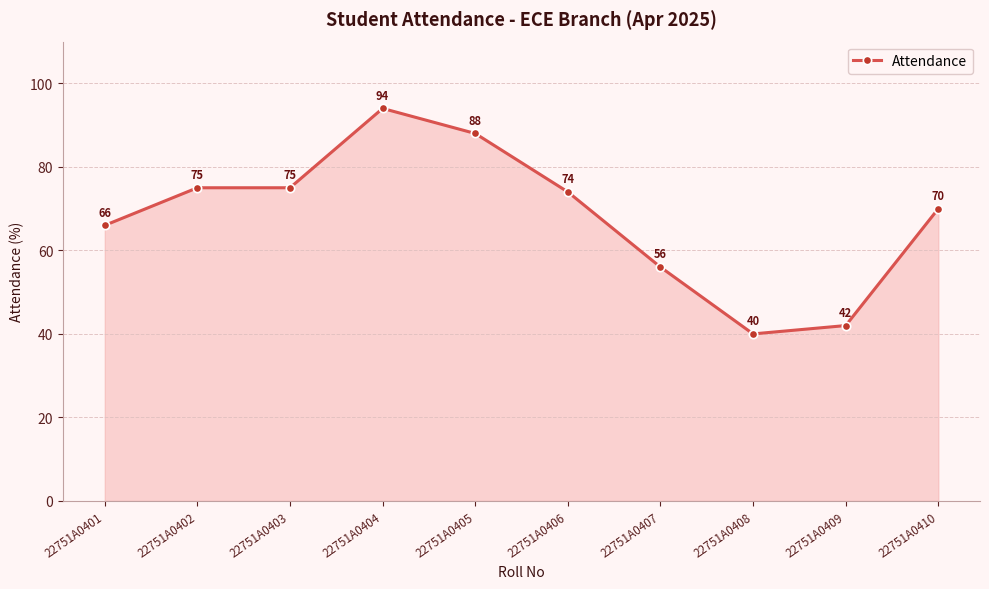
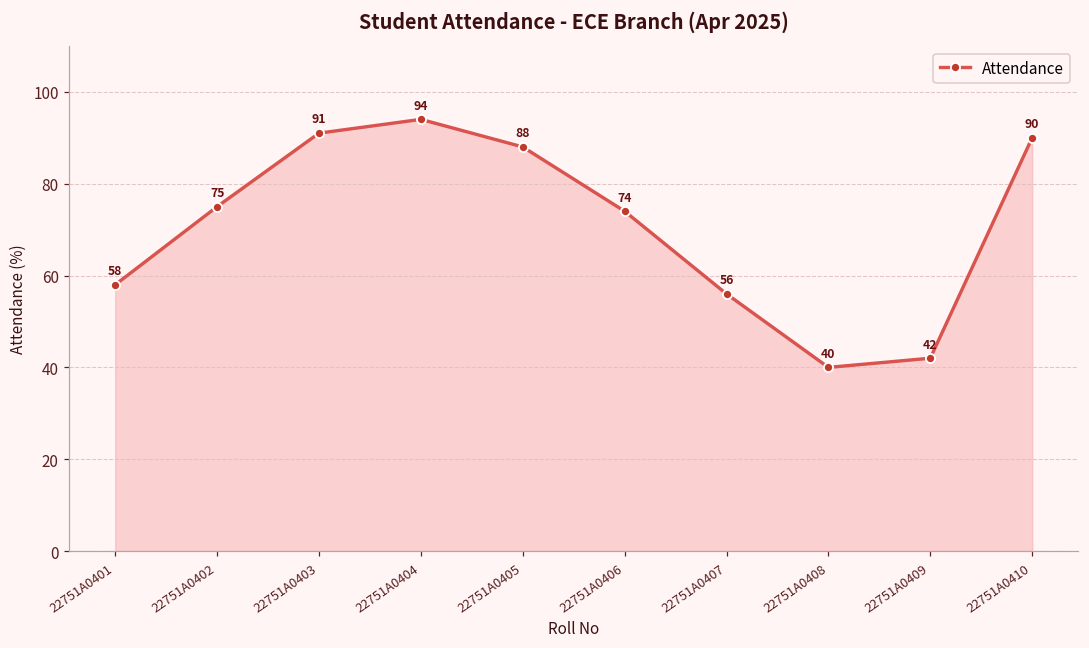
22751A0401: 66 -> 58
22751A0403: 75 -> 91
22751A0410: 70 -> 90
